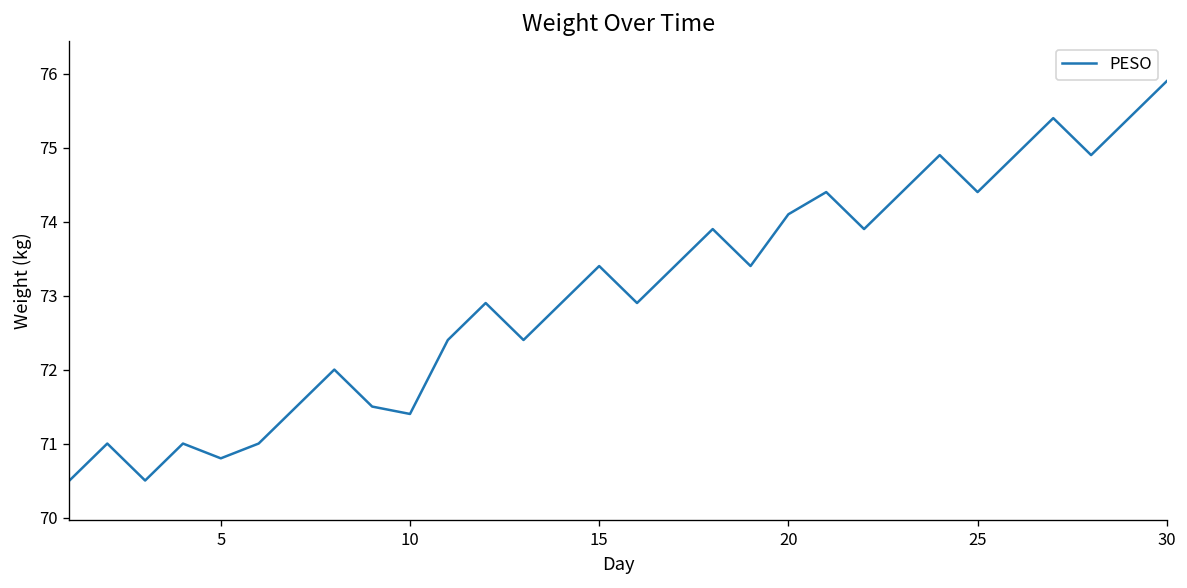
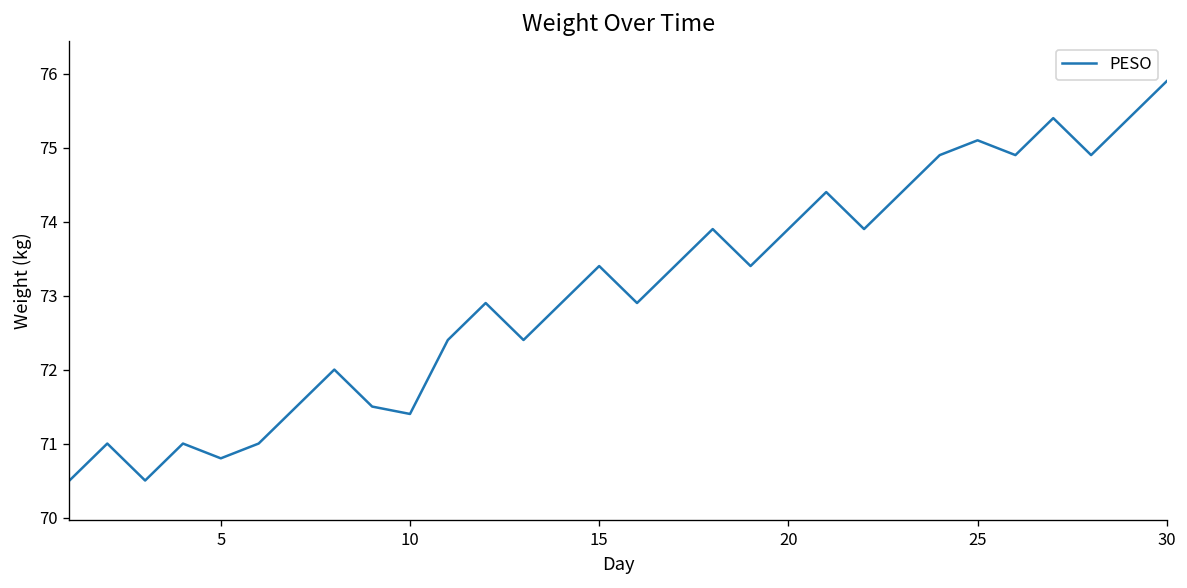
20: 74.1 -> 73.9
25: 74.4 -> 75.1
